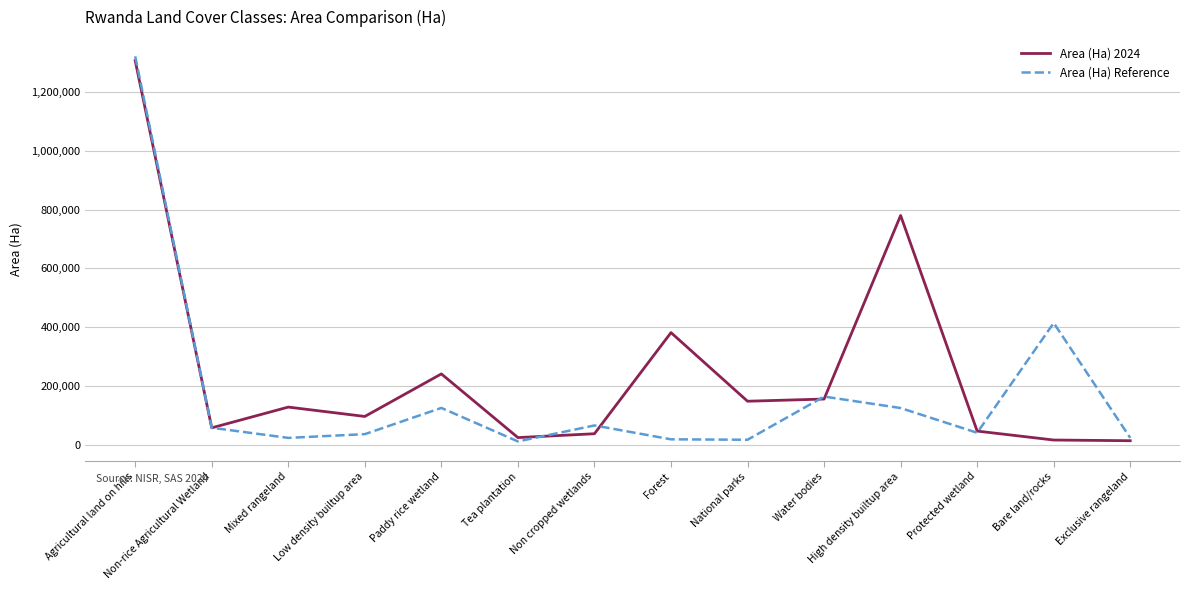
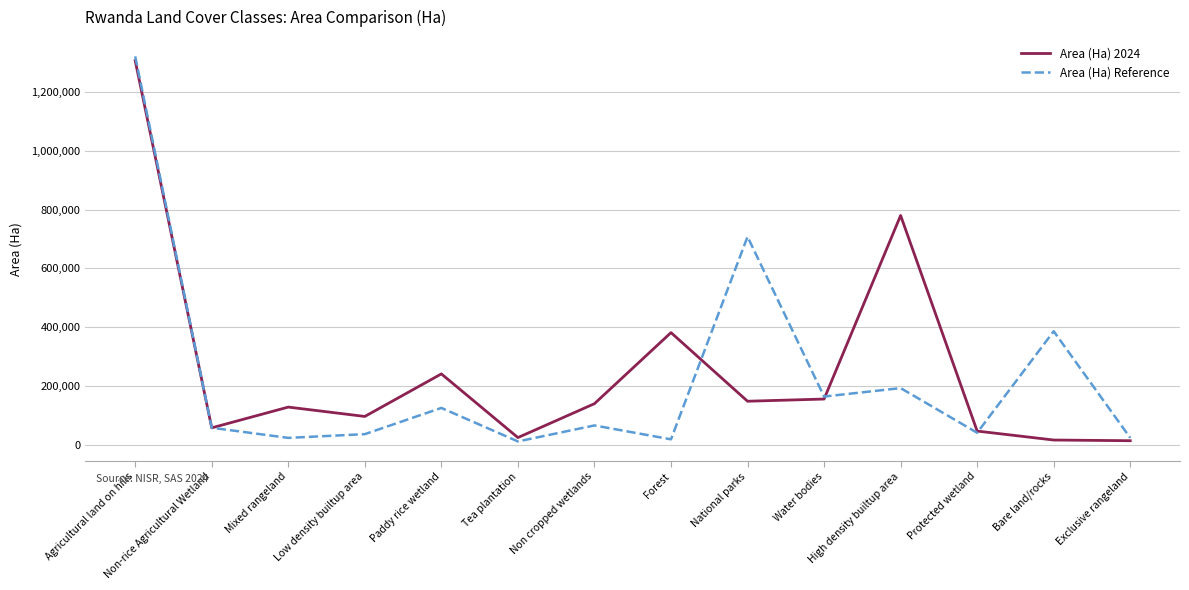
Area (Ha) 2024, Non cropped wetlands: 40,000 -> 140,000
Area (Ha) Reference, National parks: 20,000 -> 710,000
Area (Ha) Reference, High density builtup area: 120,000 -> 190,000
Area (Ha) Reference, Bare land/rocks: 410,000 -> 390,000
